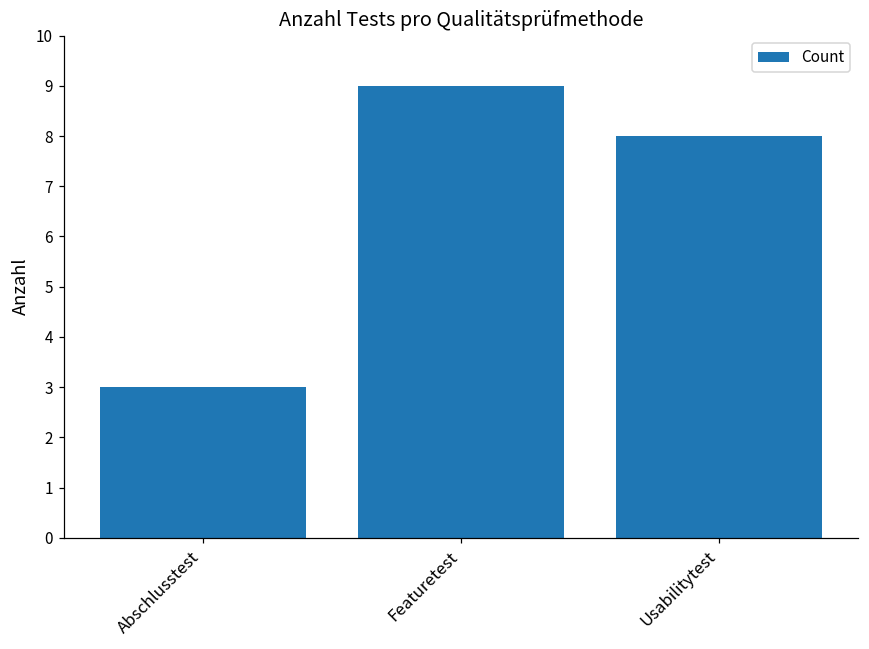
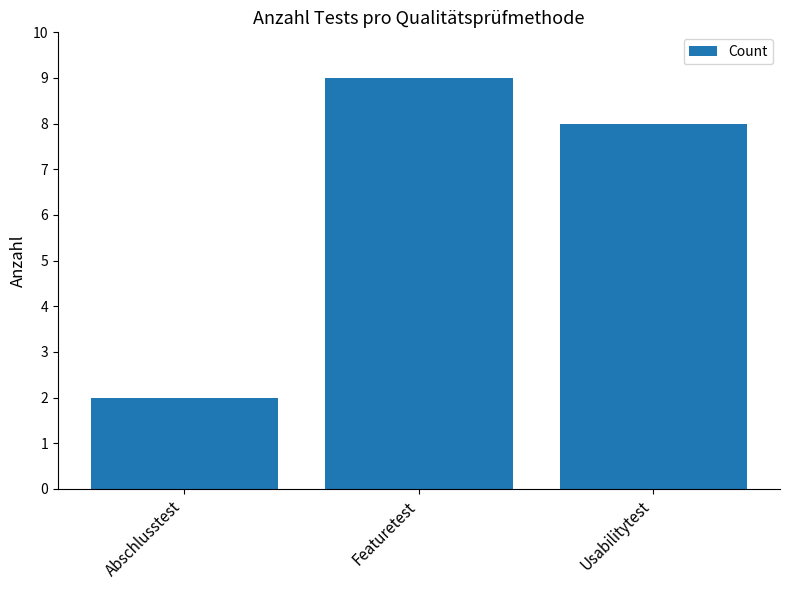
Abschlusstest: 3 -> 2
